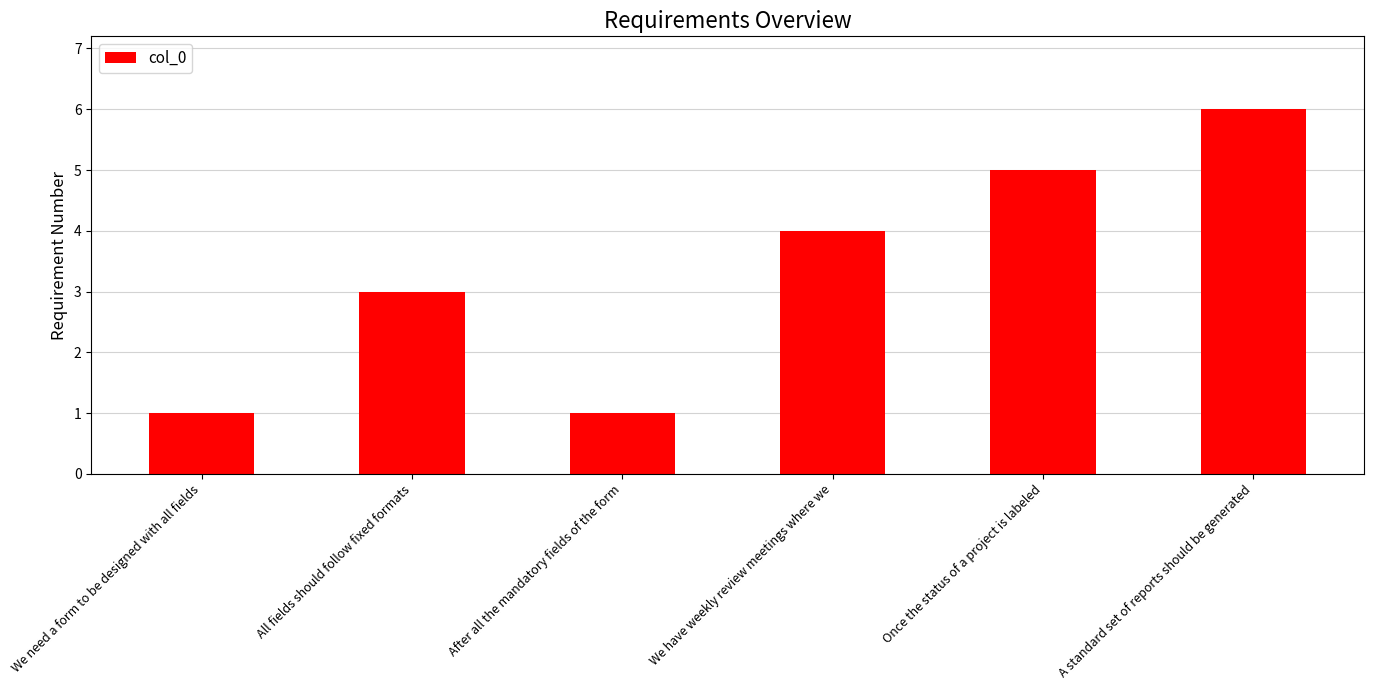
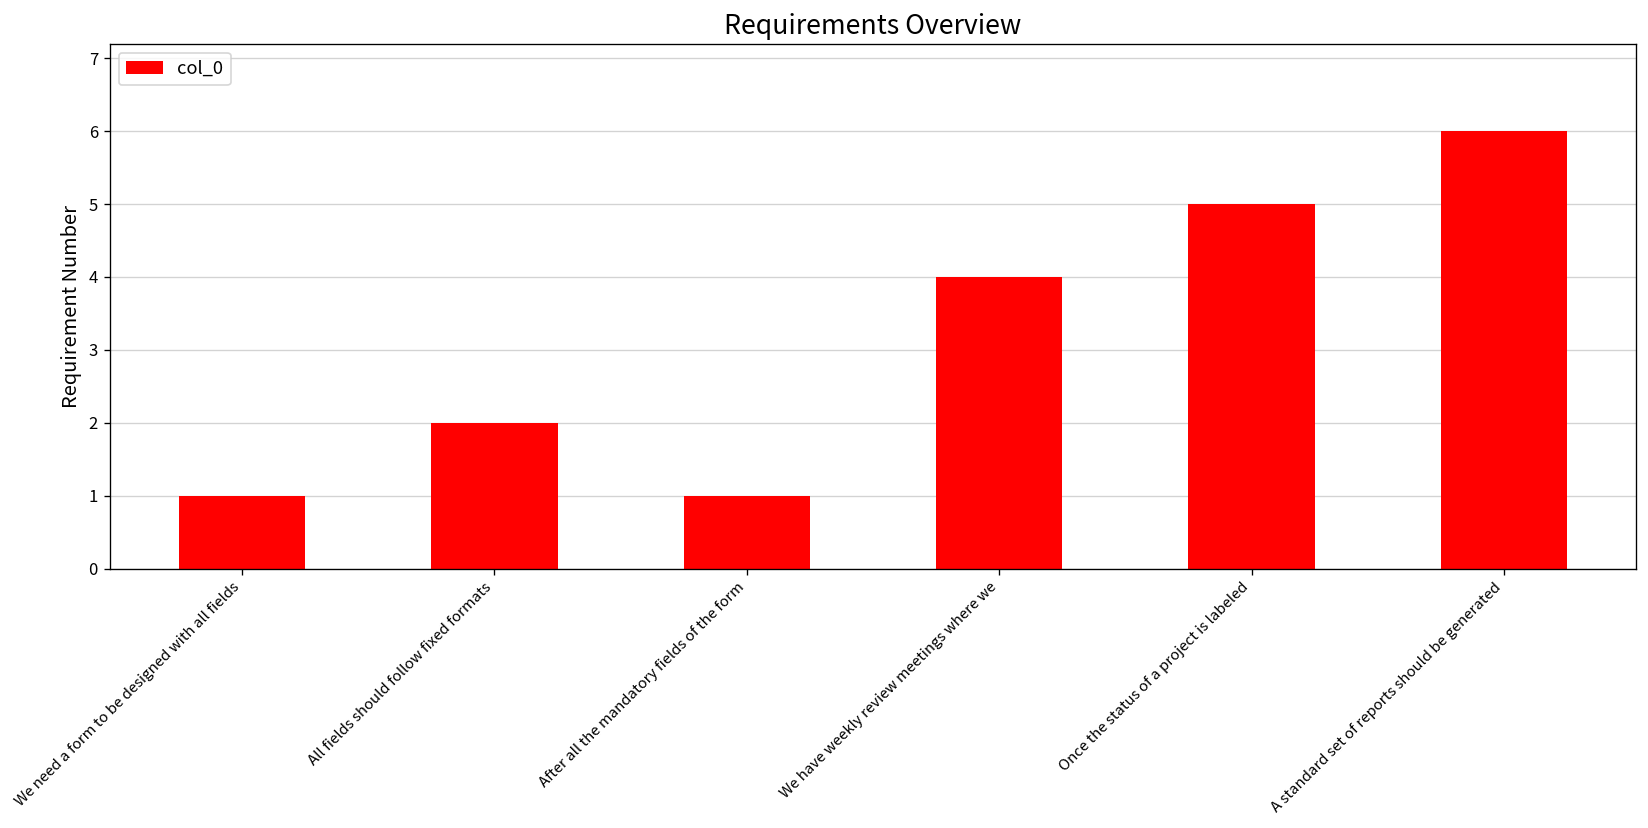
All fields should follow fixed formats: 3 -> 2
